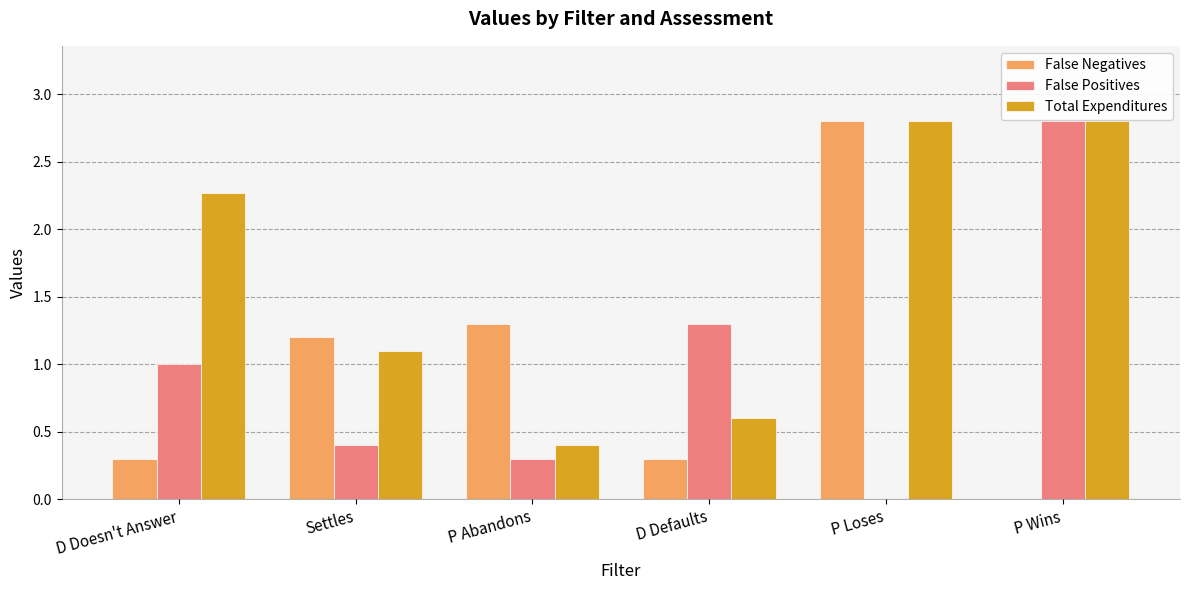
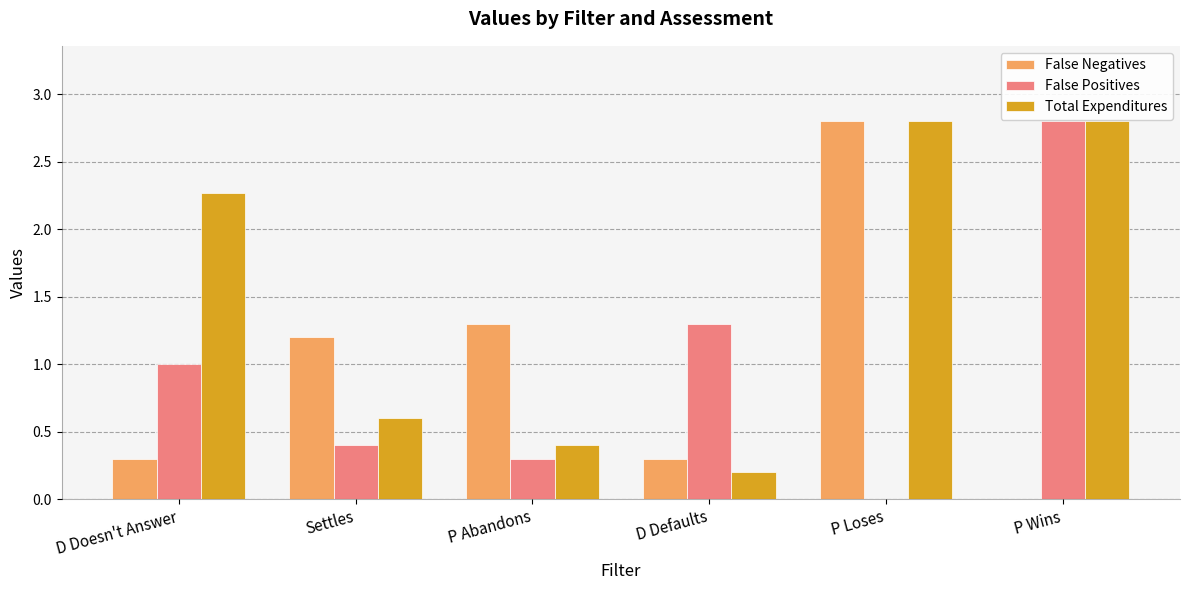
Total Expenditures, Settles: 1.1 -> 0.6
Total Expenditures, D Defaults: 0.6 -> 0.2
